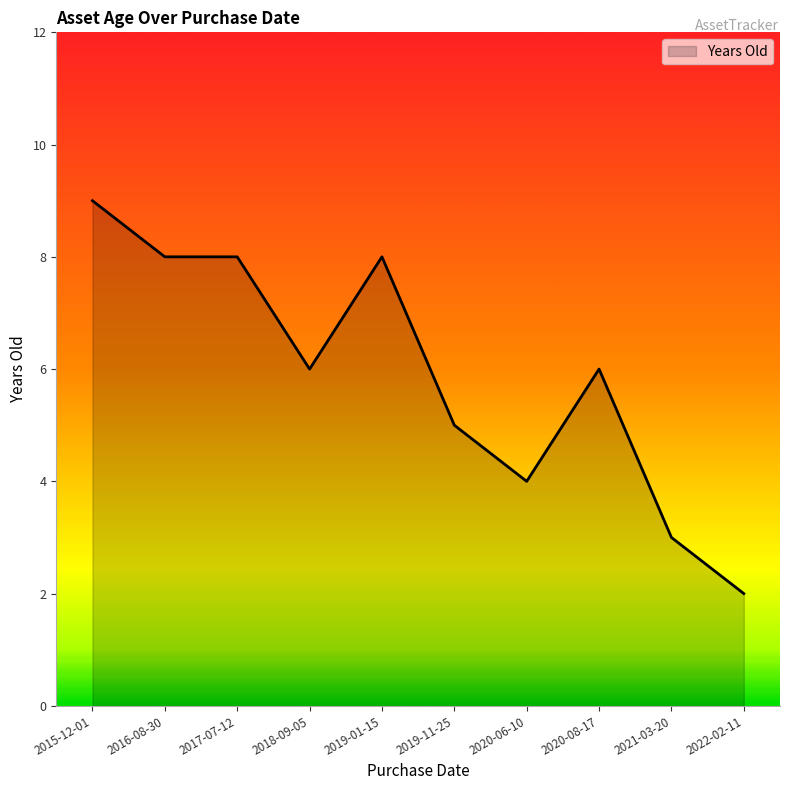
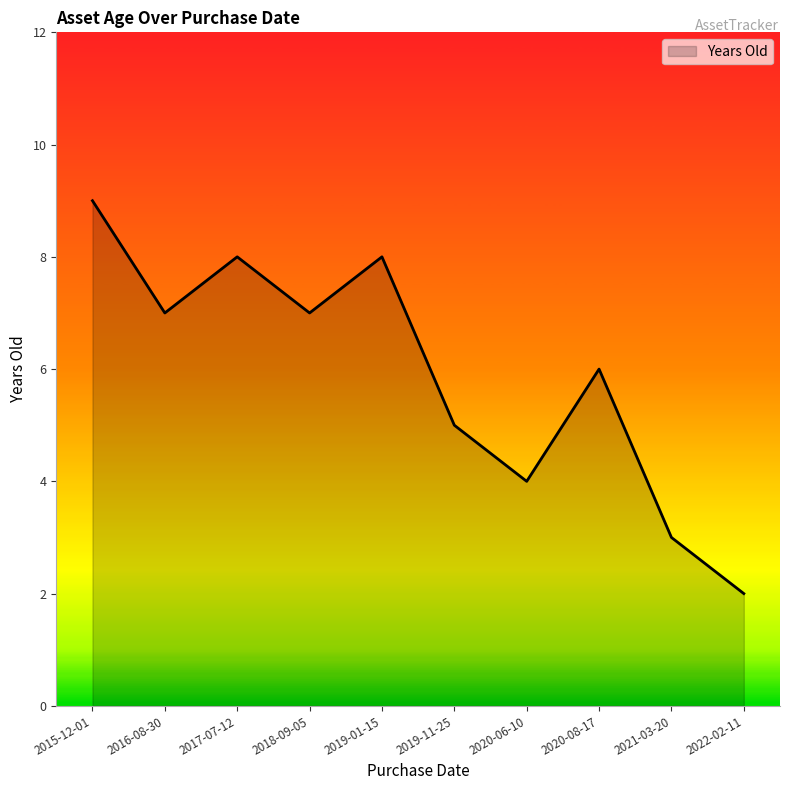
2016-08-30: 8 -> 7
2018-09-05: 6 -> 7
